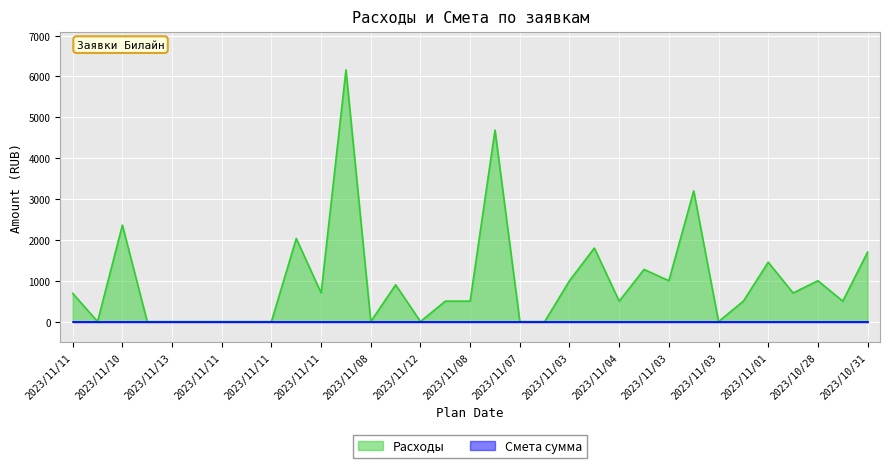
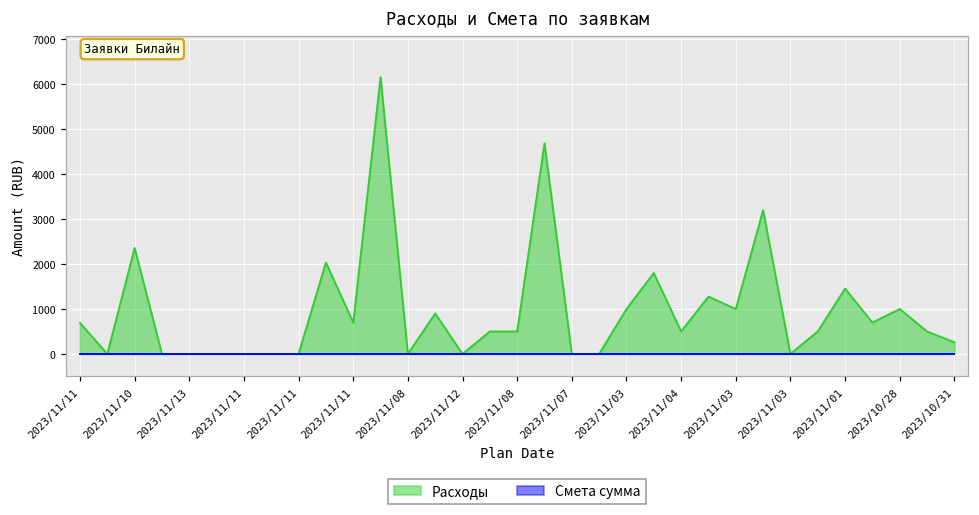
Расходы, 2023/10/31: 1700 -> 300
